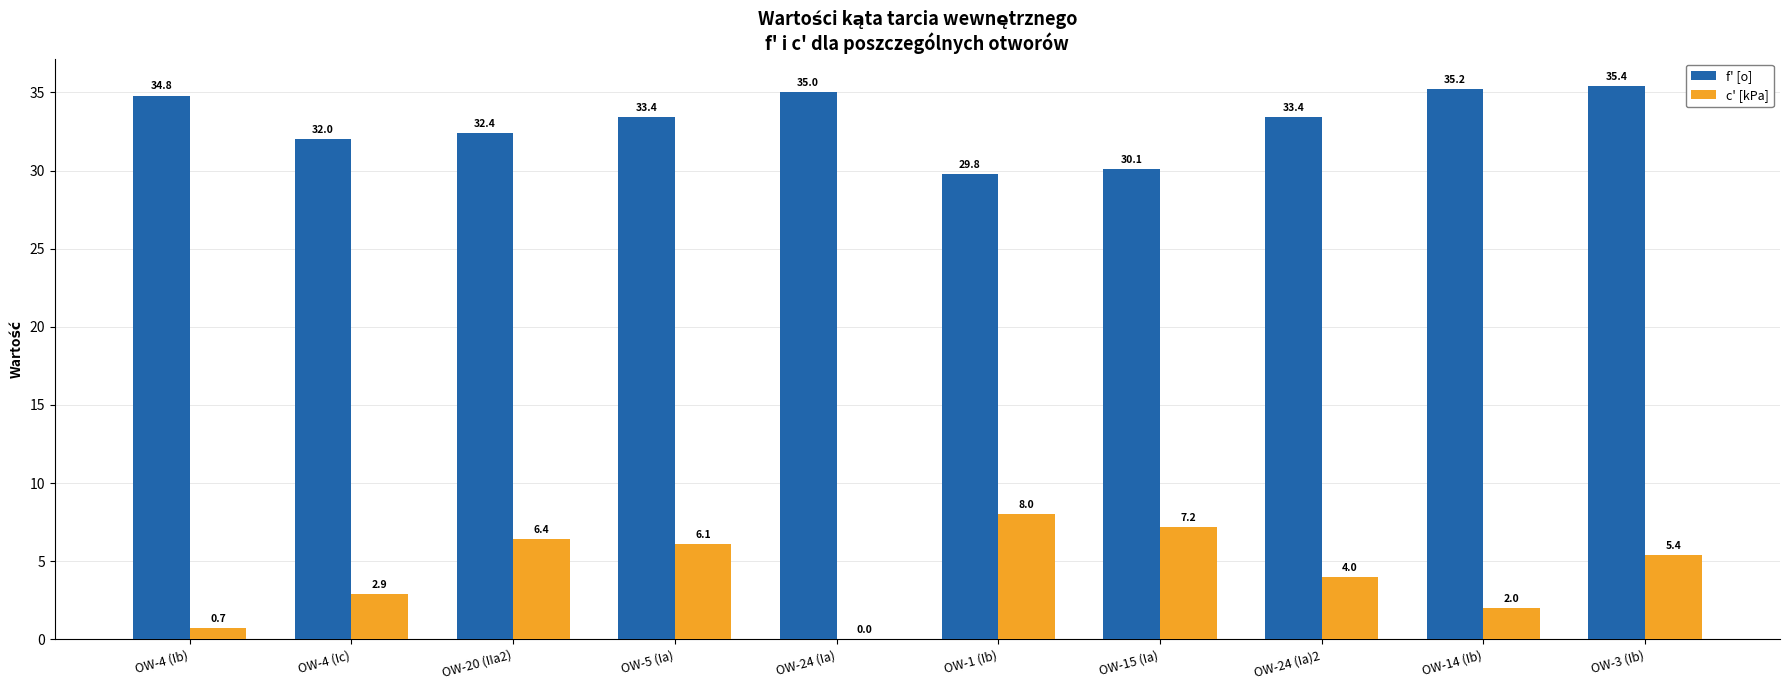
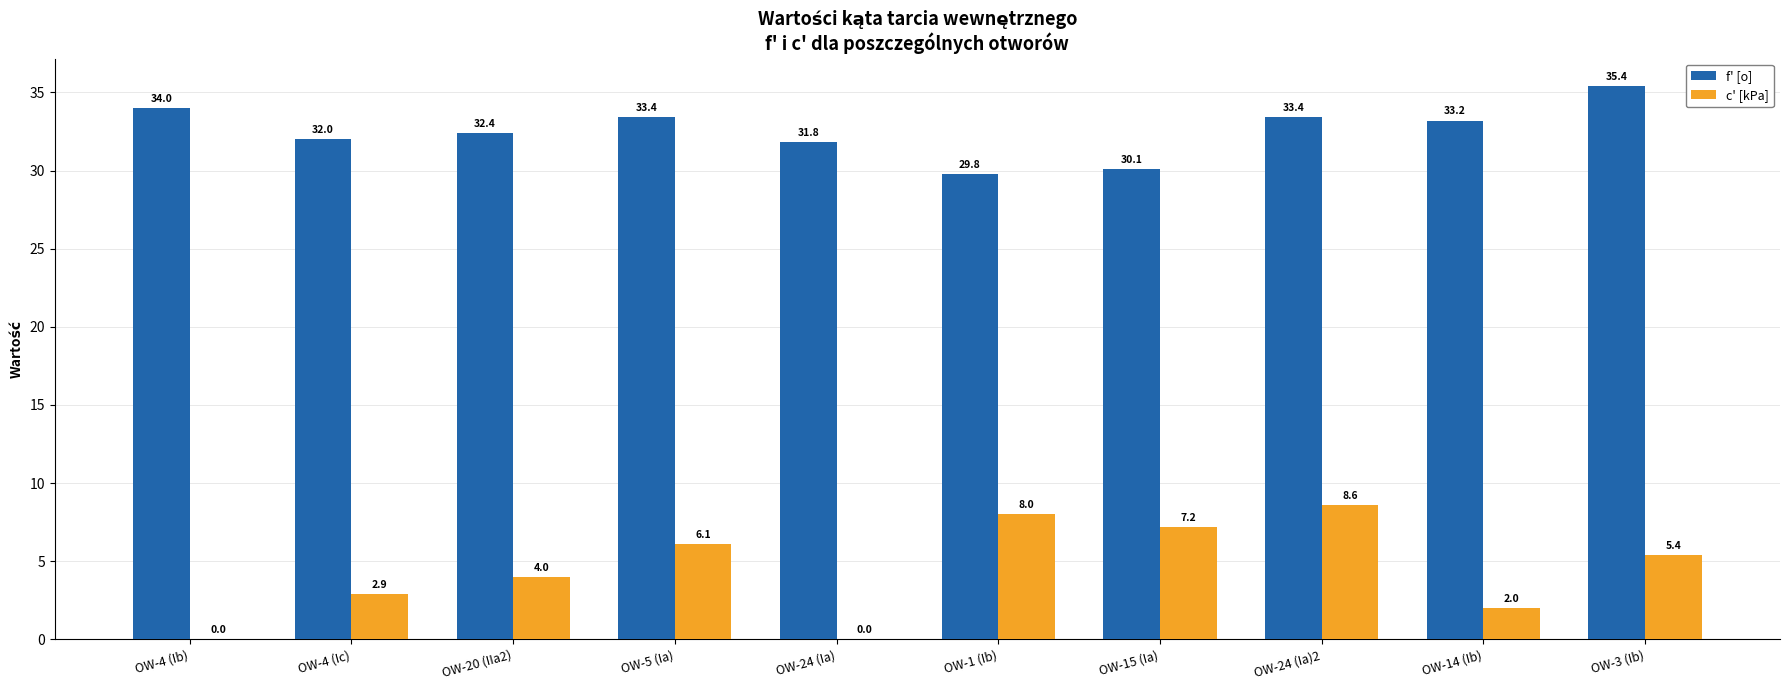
f' [o], OW-4 (Ib): 34.8 -> 34.0
c' [kPa], OW-4 (Ib): 0.7 -> 0.0
c' [kPa], OW-20 (IIa2): 6.4 -> 4.0
f' [o], OW-24 (Ia): 35.0 -> 31.8
c' [kPa], OW-24 (Ia)2: 4.0 -> 8.6
f' [o], OW-14 (Ib): 35.2 -> 33.2
